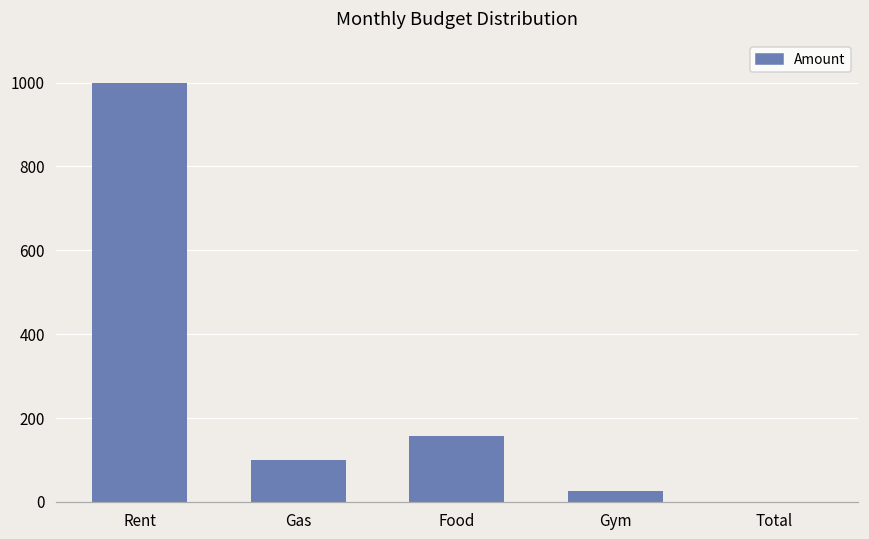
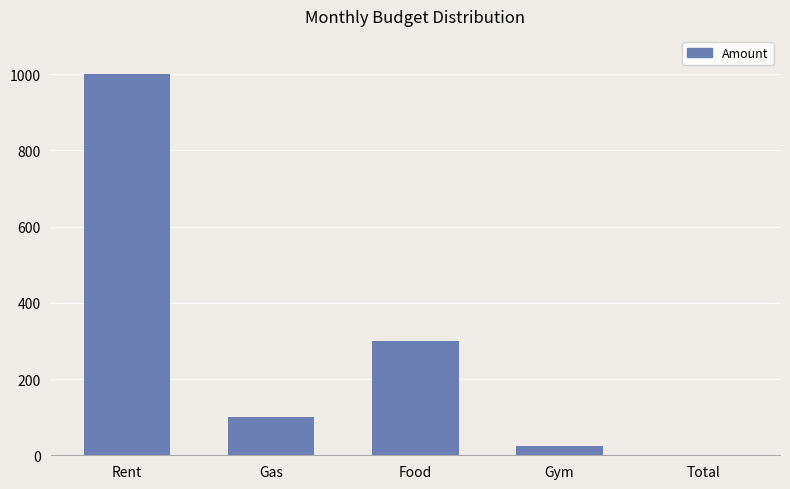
Food: 160 -> 300
